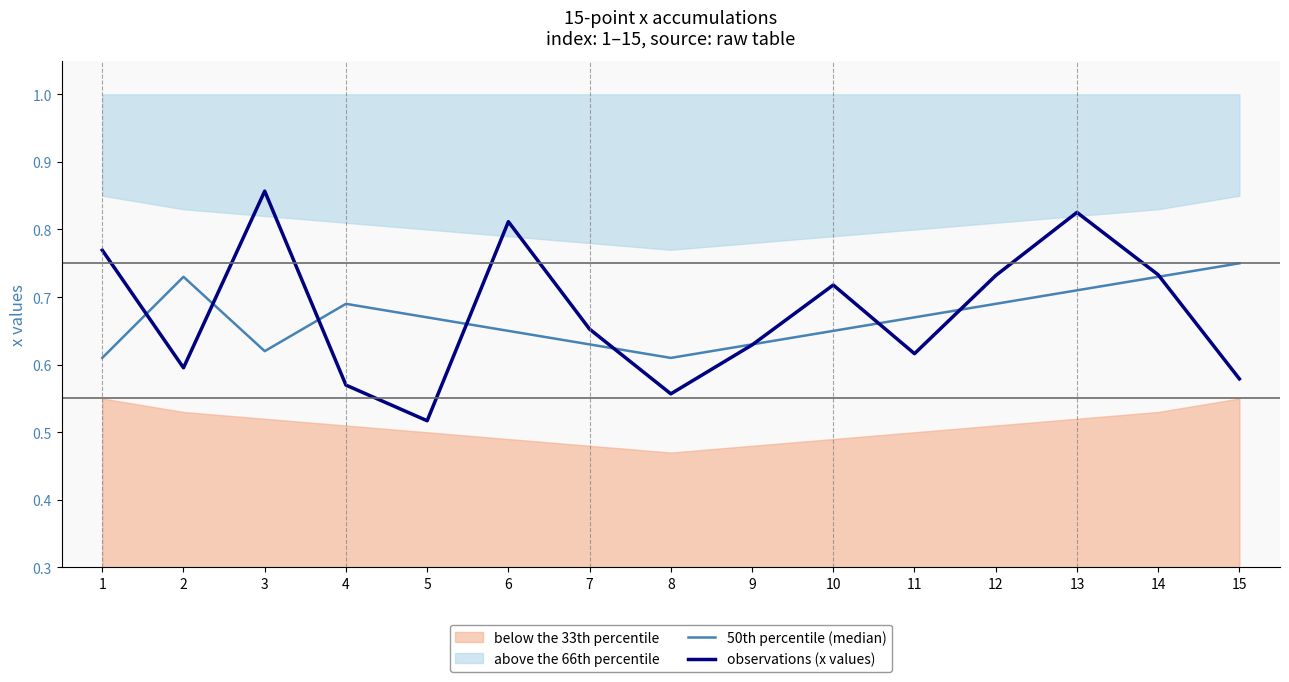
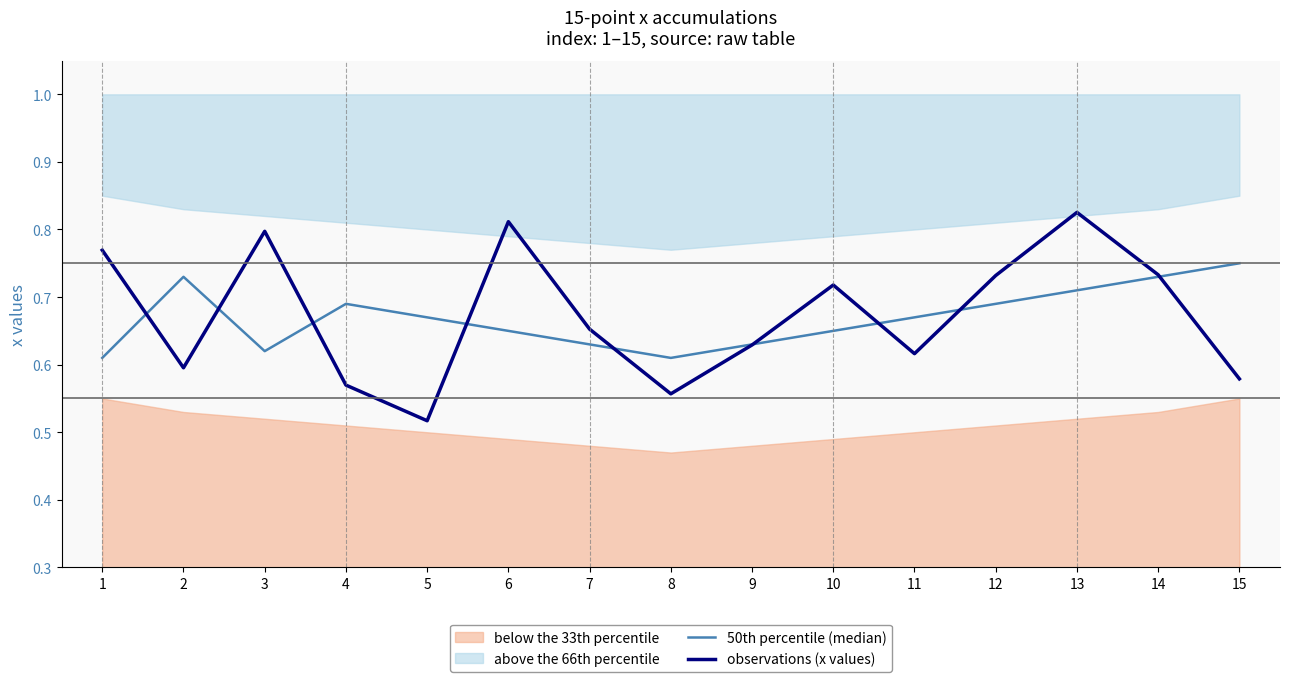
observations (x values), 3: 0.86 -> 0.80
